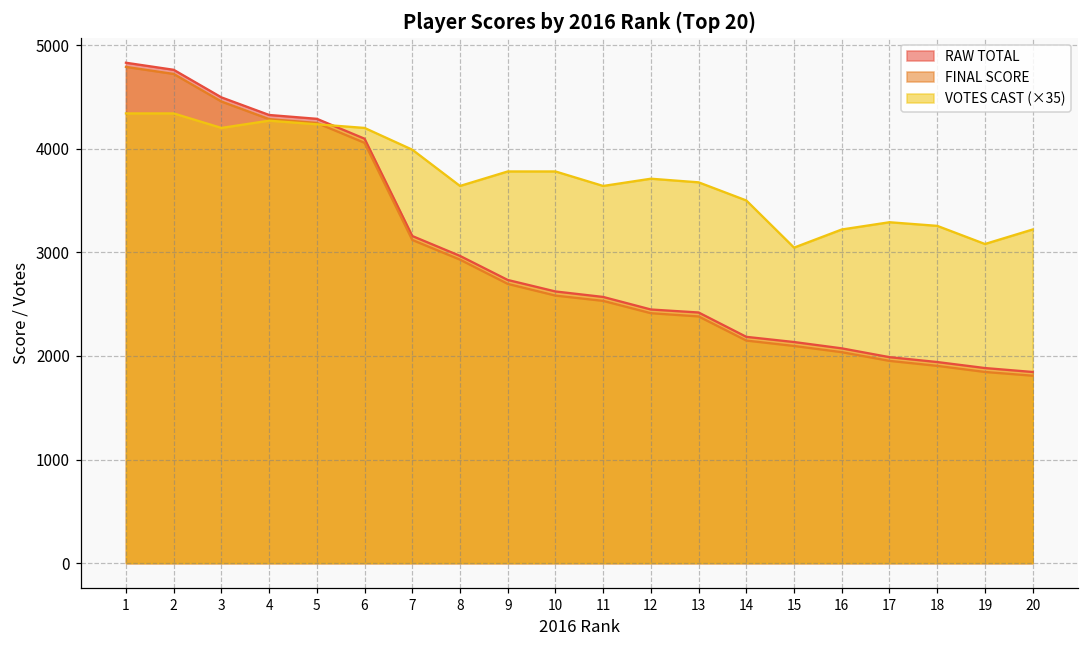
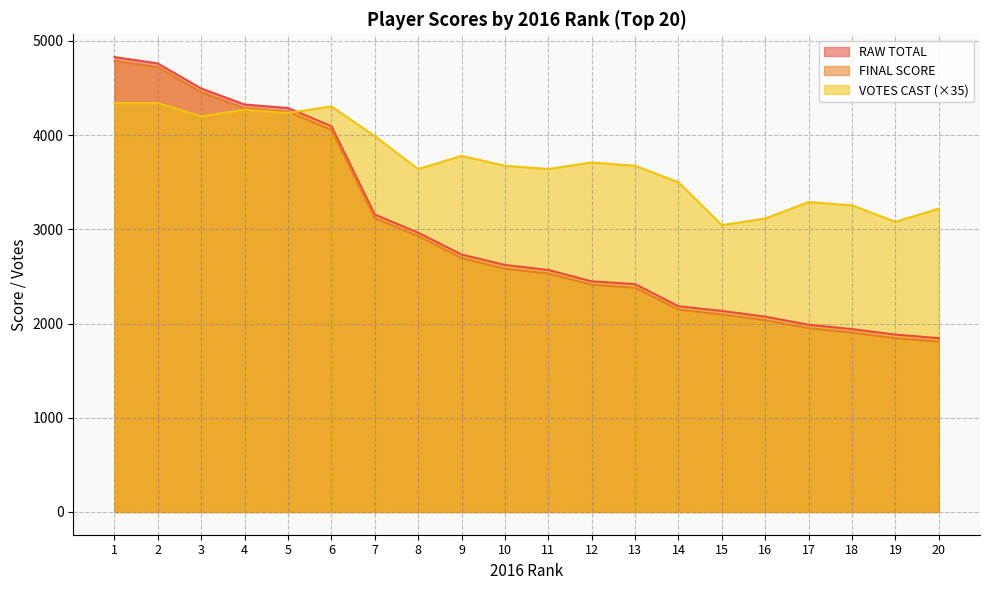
VOTES CAST (×35), 6: 4200 -> 4300
VOTES CAST (×35), 10: 3800 -> 3700
VOTES CAST (×35), 16: 3200 -> 3100
